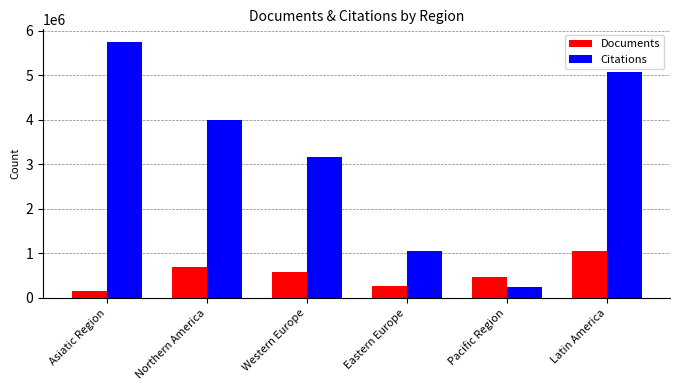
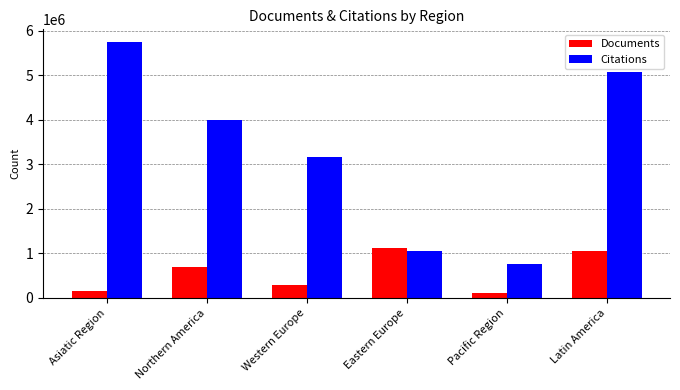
Documents, Western Europe: 600000 -> 300000
Documents, Eastern Europe: 300000 -> 1100000
Documents, Pacific Region: 500000 -> 100000
Citations, Pacific Region: 200000 -> 800000
